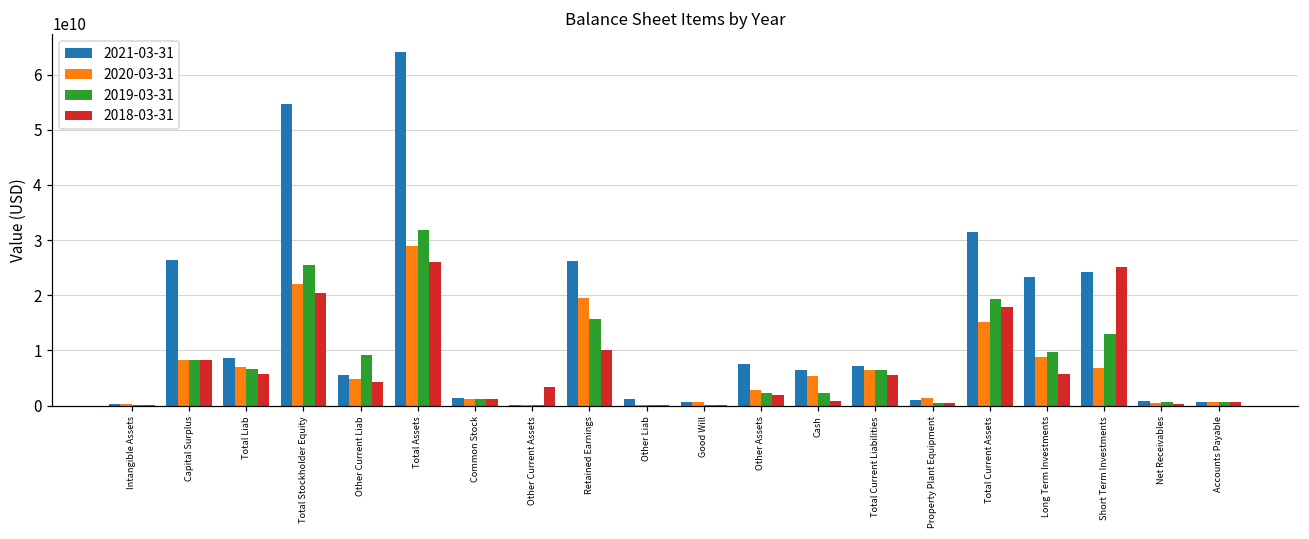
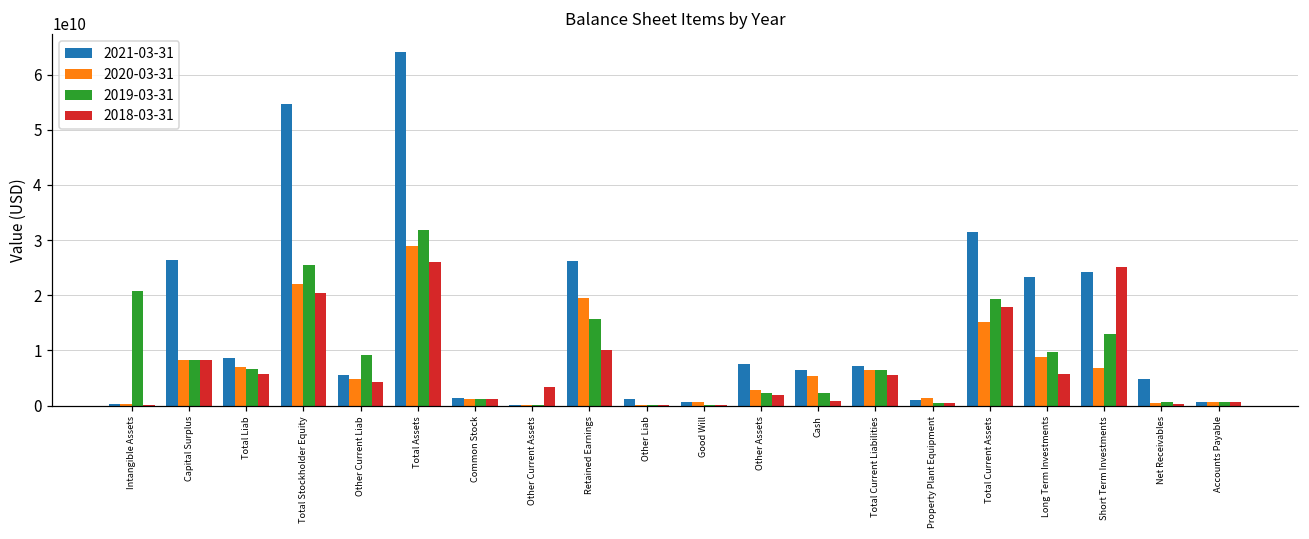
2019-03-31, Intangible Assets: 0 -> 21000000000
2021-03-31, Net Receivables: 1000000000 -> 5000000000
